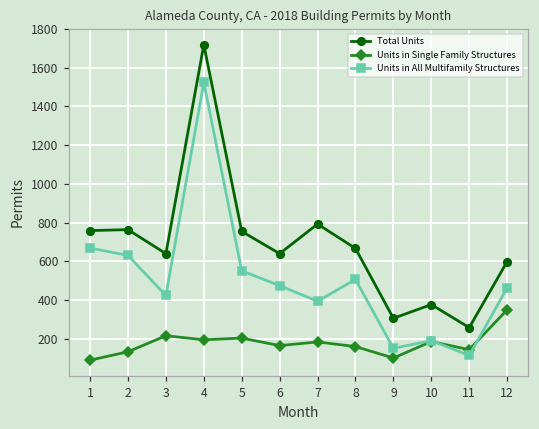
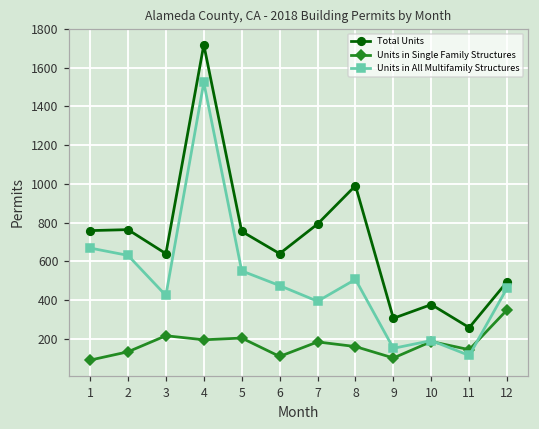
Units in Single Family Structures, 6: 170 -> 110
Total Units, 8: 670 -> 990
Total Units, 12: 600 -> 500
